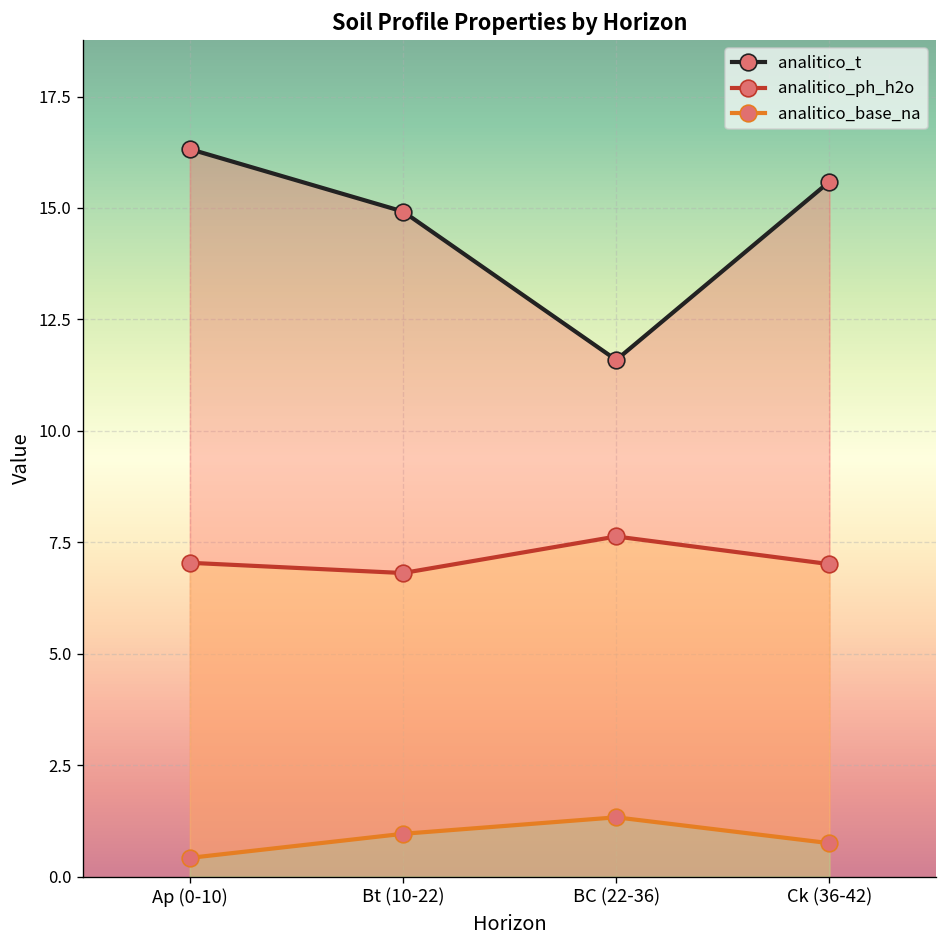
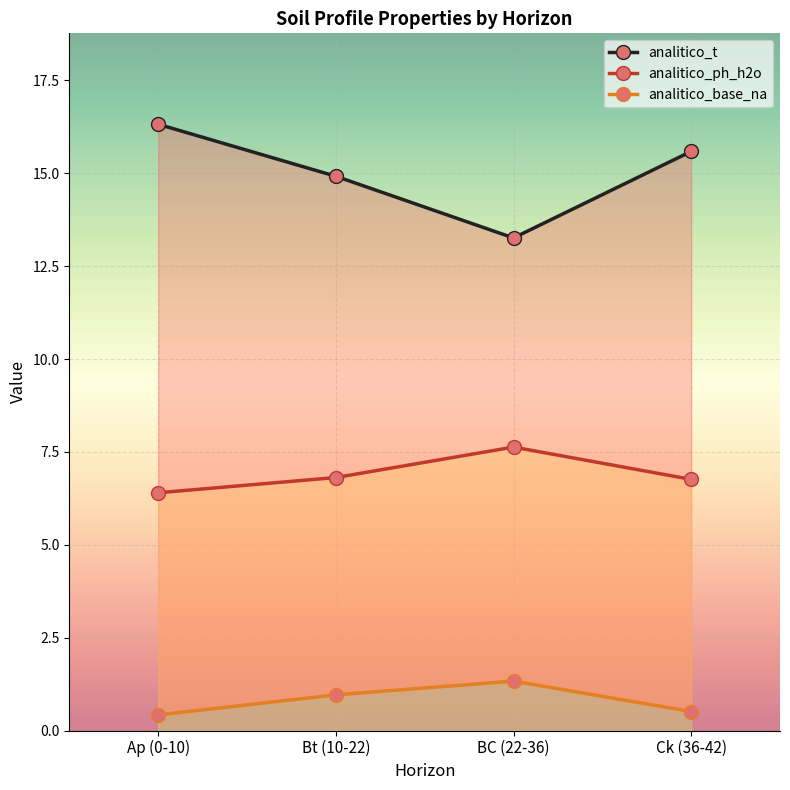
analitico_ph_h2o, Ap (0-10): 7.0 -> 6.4
analitico_t, BC (22-36): 11.6 -> 13.3
analitico_ph_h2o, Ck (36-42): 7.0 -> 6.8
analitico_base_na, Ck (36-42): 0.8 -> 0.5
